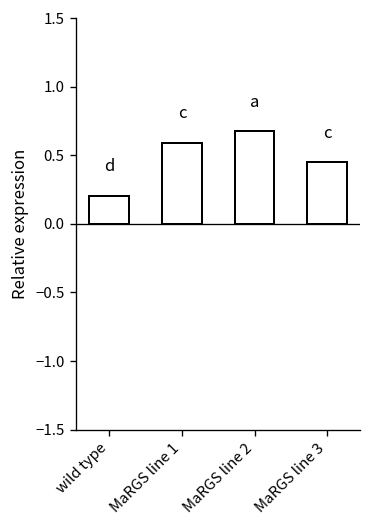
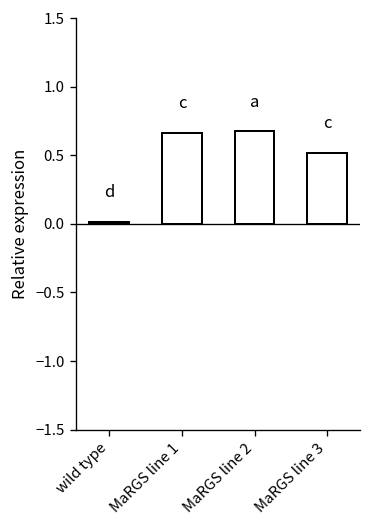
wild type: 0.21 -> 0.02
MaRGS line 1: 0.59 -> 0.66
MaRGS line 3: 0.45 -> 0.52
